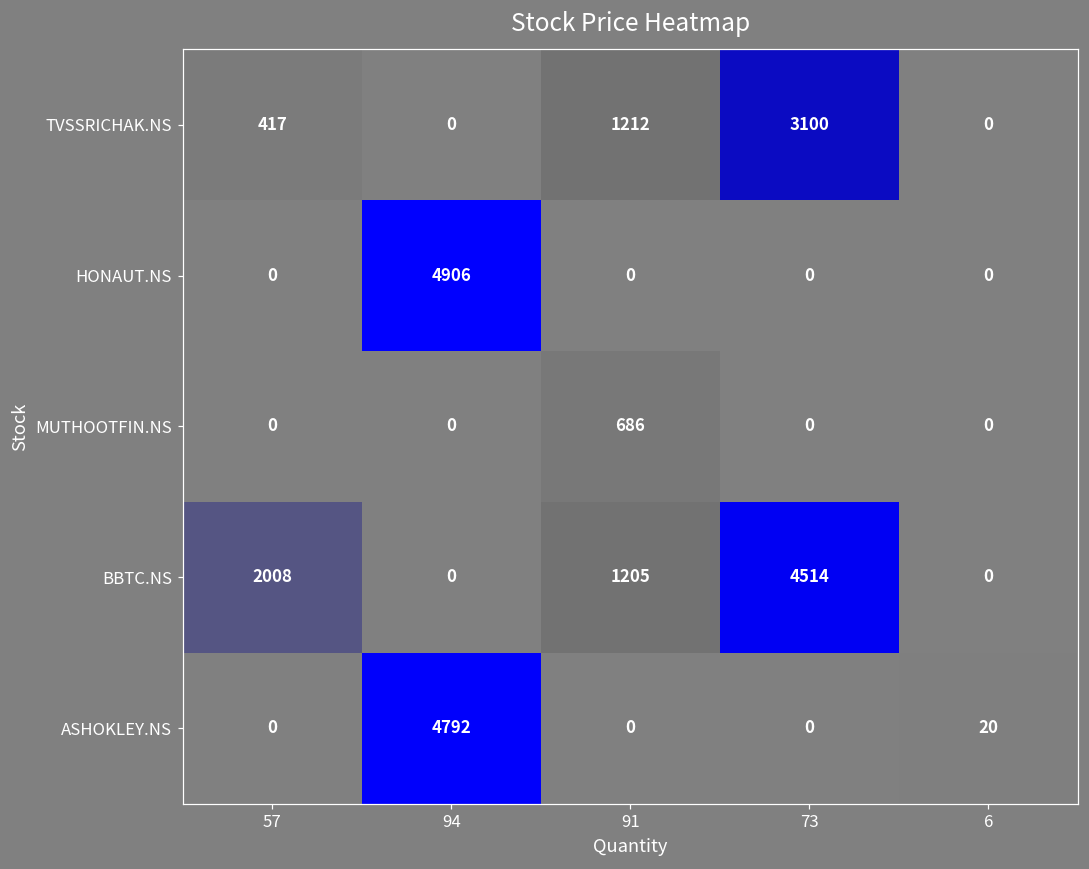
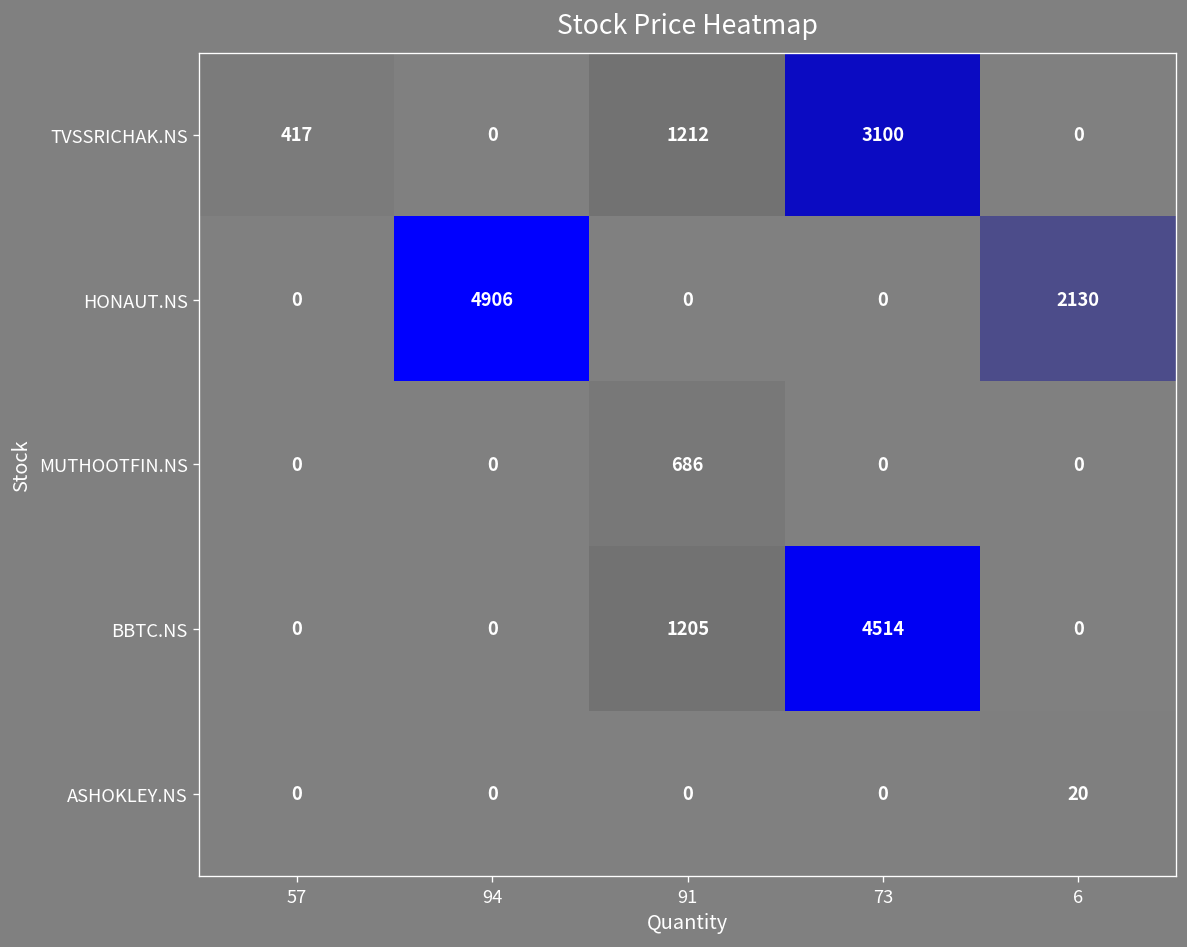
HONAUT.NS, 6: 0 -> 2130
BBTC.NS, 57: 2008 -> 0
ASHOKLEY.NS, 94: 4792 -> 0
